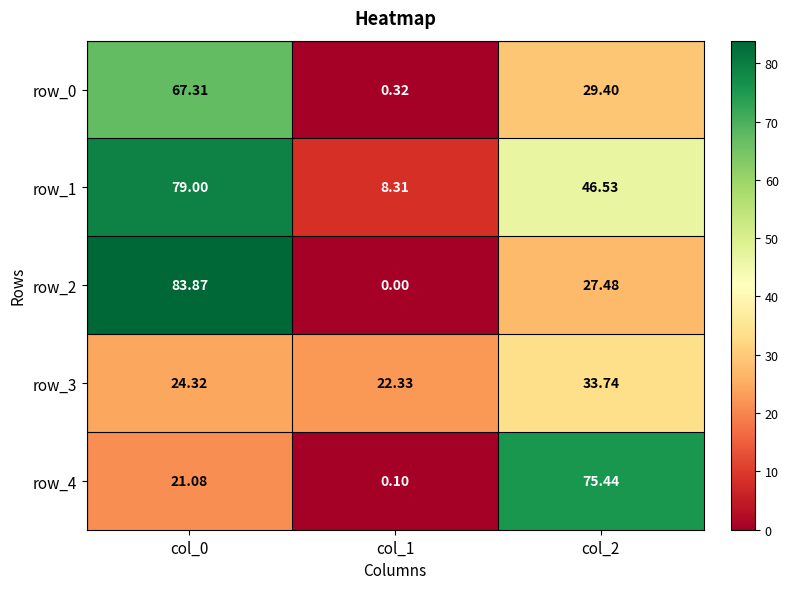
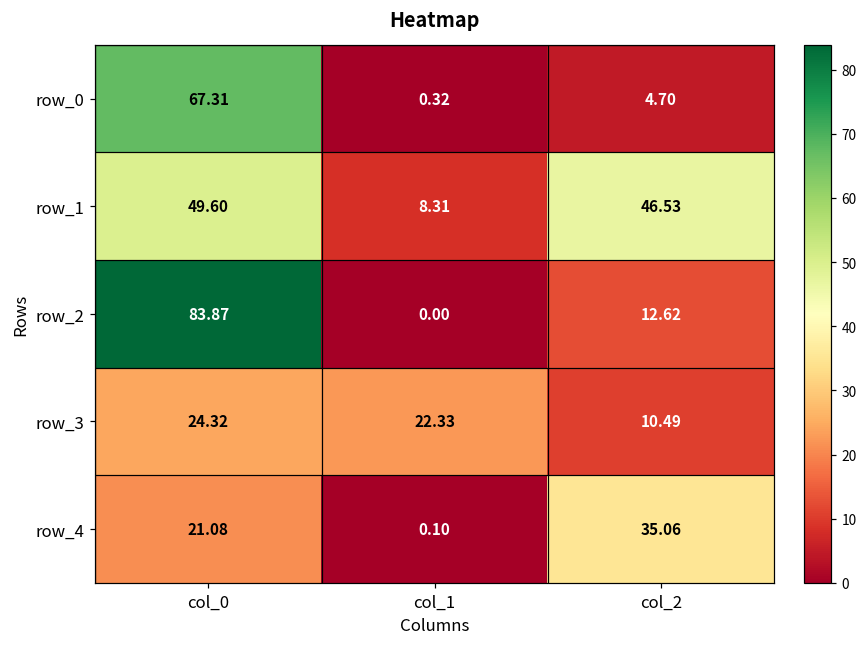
row_0, col_2: 29.40 -> 4.70
row_1, col_0: 79.00 -> 49.60
row_2, col_2: 27.48 -> 12.62
row_3, col_2: 33.74 -> 10.49
row_4, col_2: 75.44 -> 35.06
